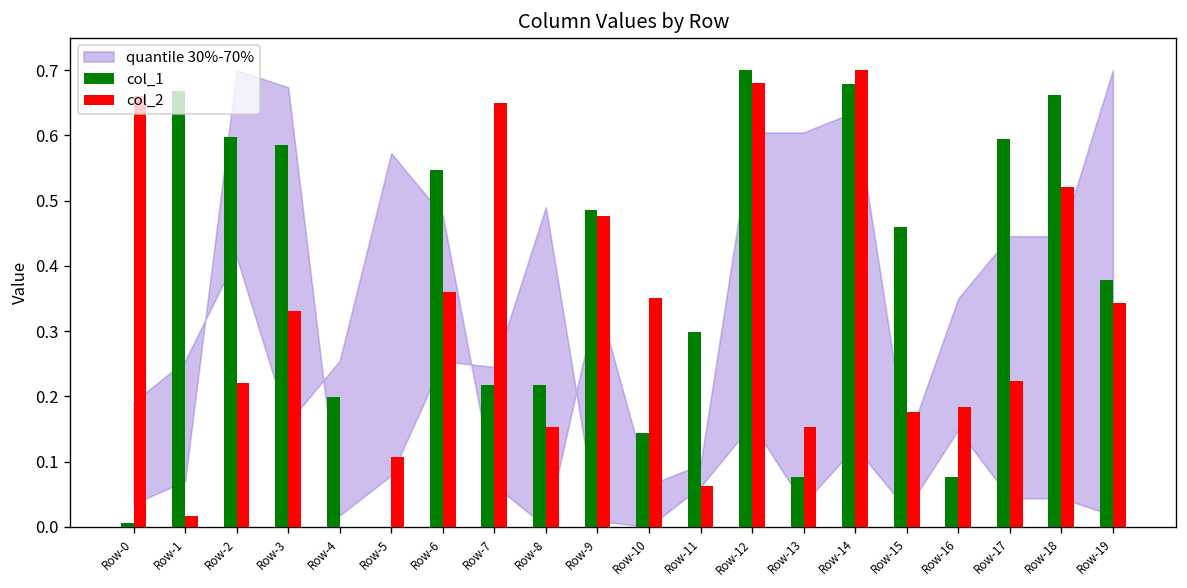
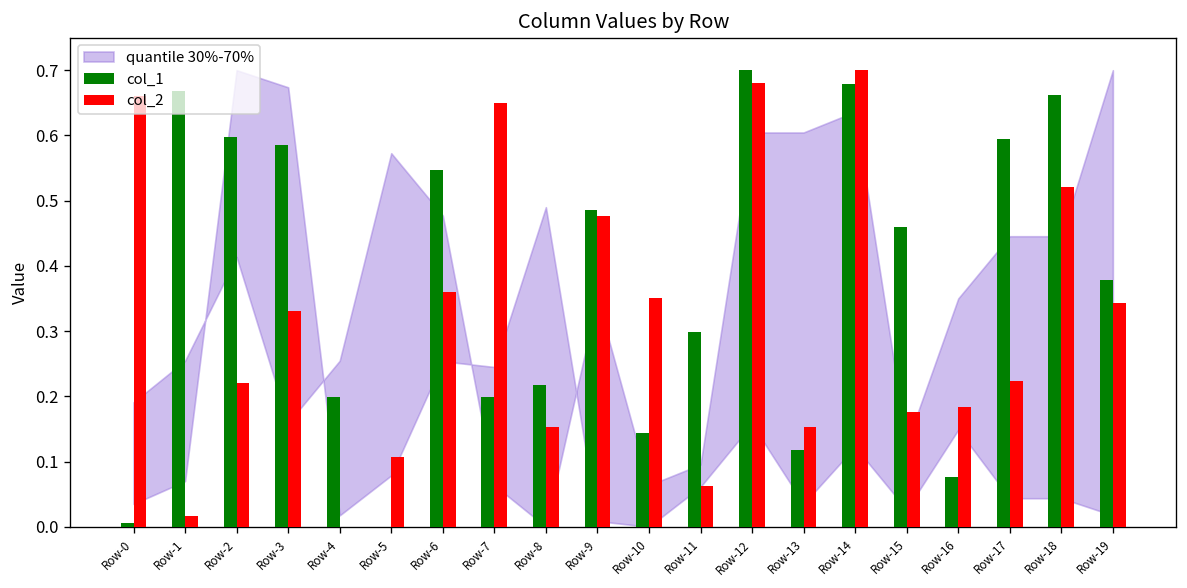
col_1, Row-7: 0.22 -> 0.20
col_1, Row-13: 0.08 -> 0.12
